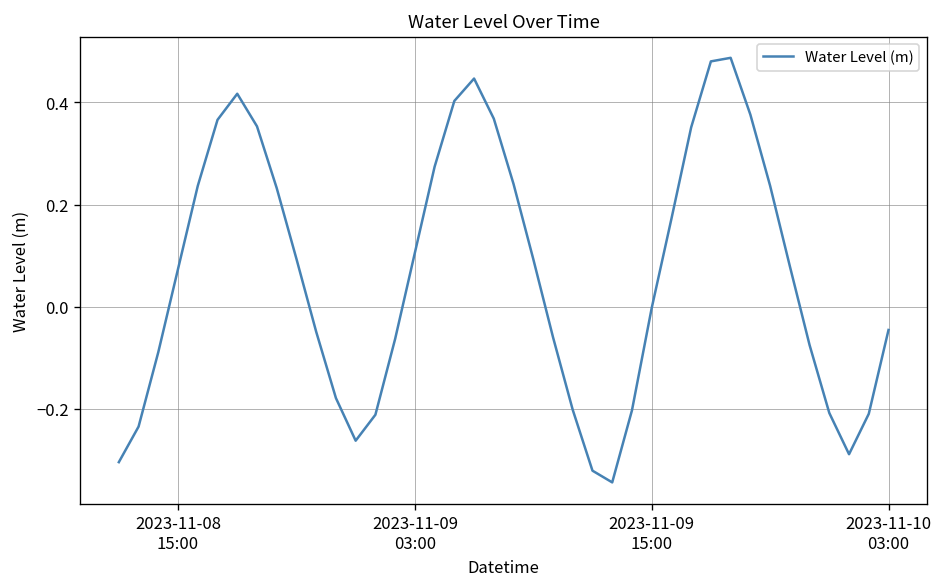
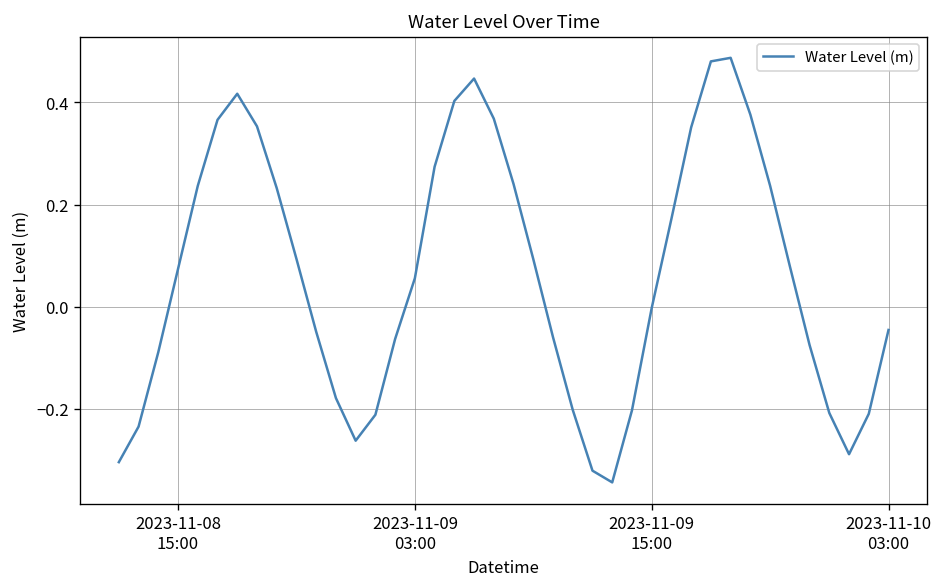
2023-11-09 03:00: 0.11 -> 0.06
